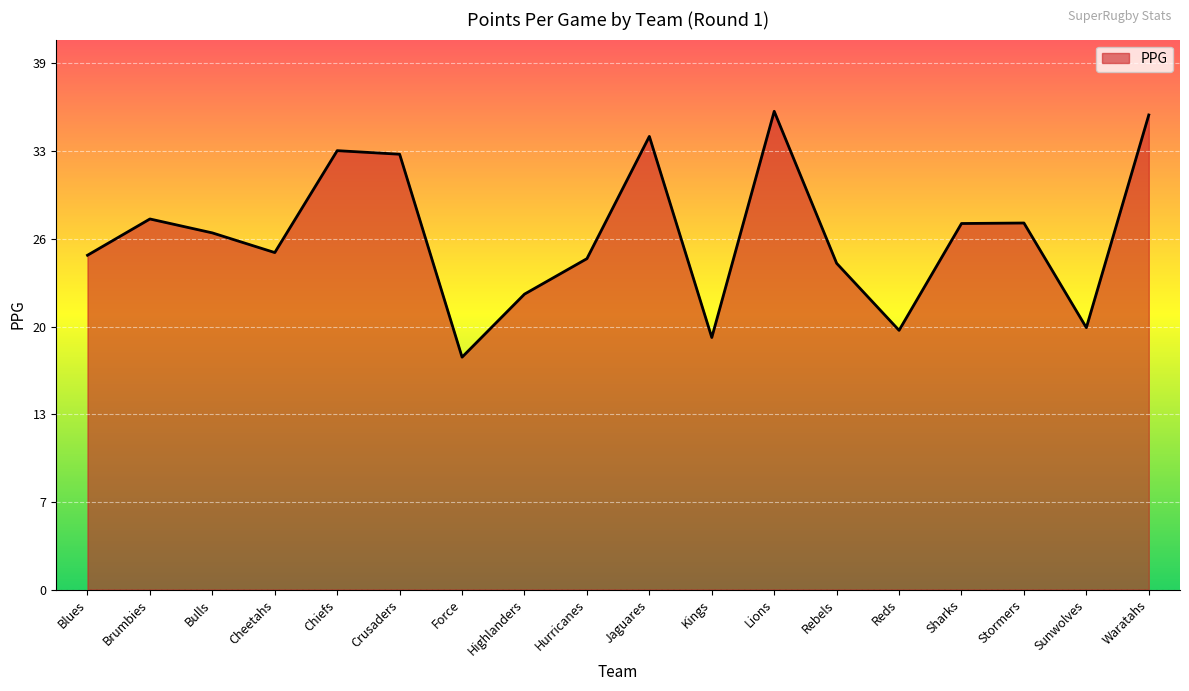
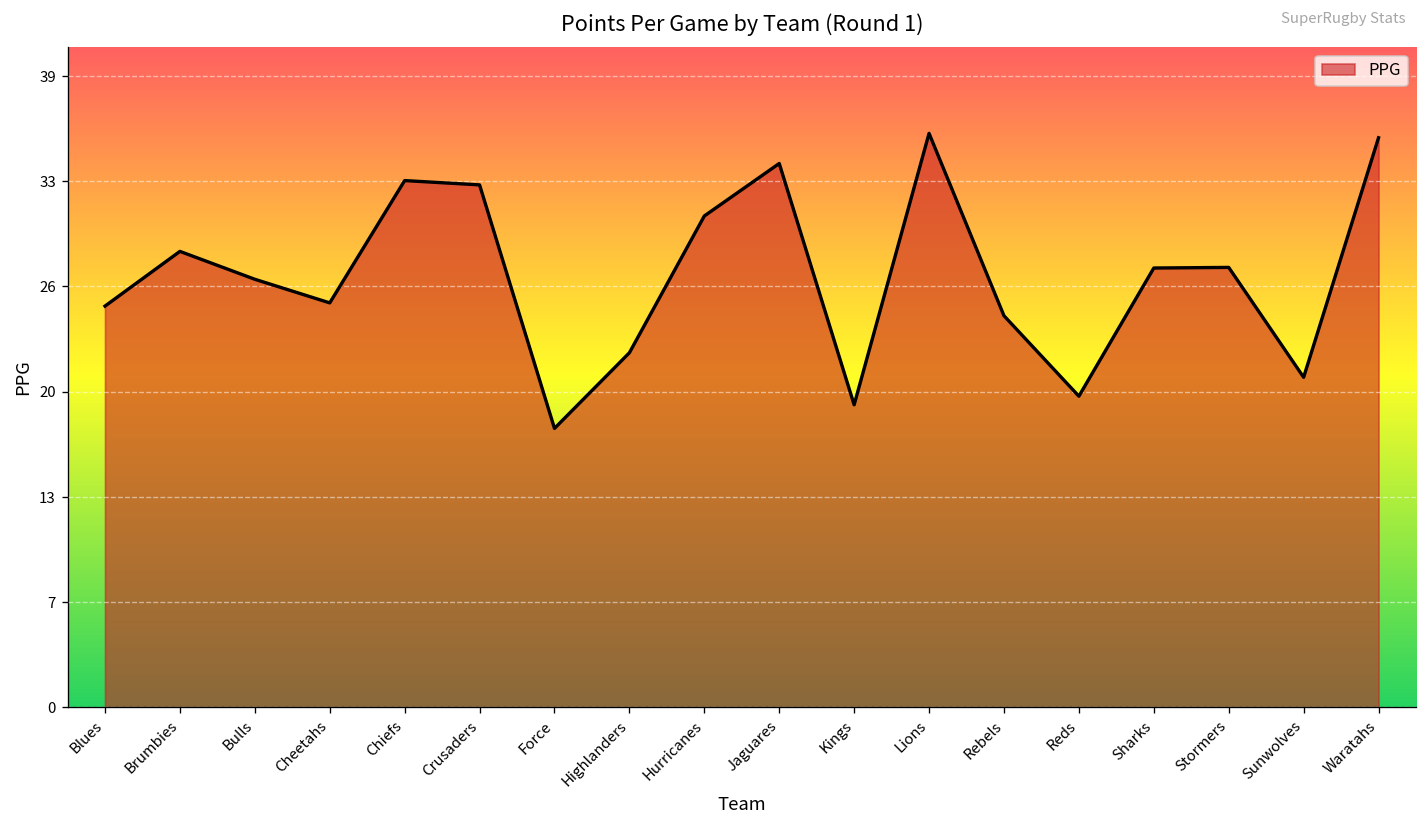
Brumbies: 27.6 -> 28.3
Hurricanes: 24.7 -> 30.5
Sunwolves: 19.5 -> 20.5
